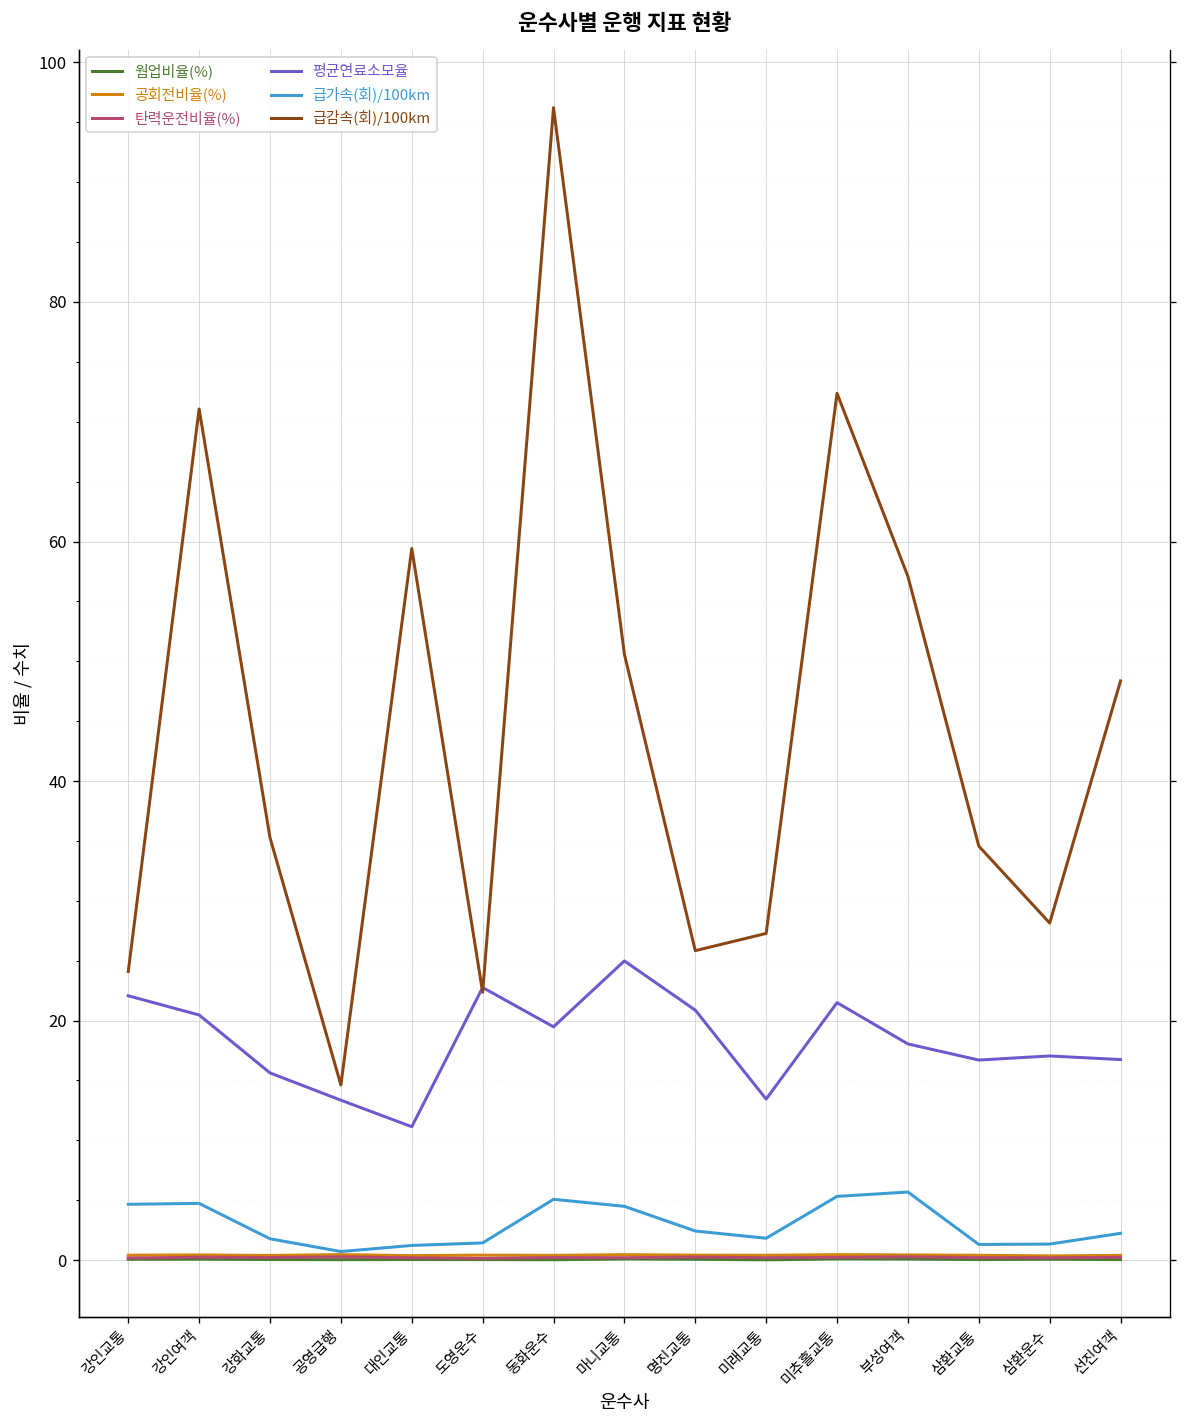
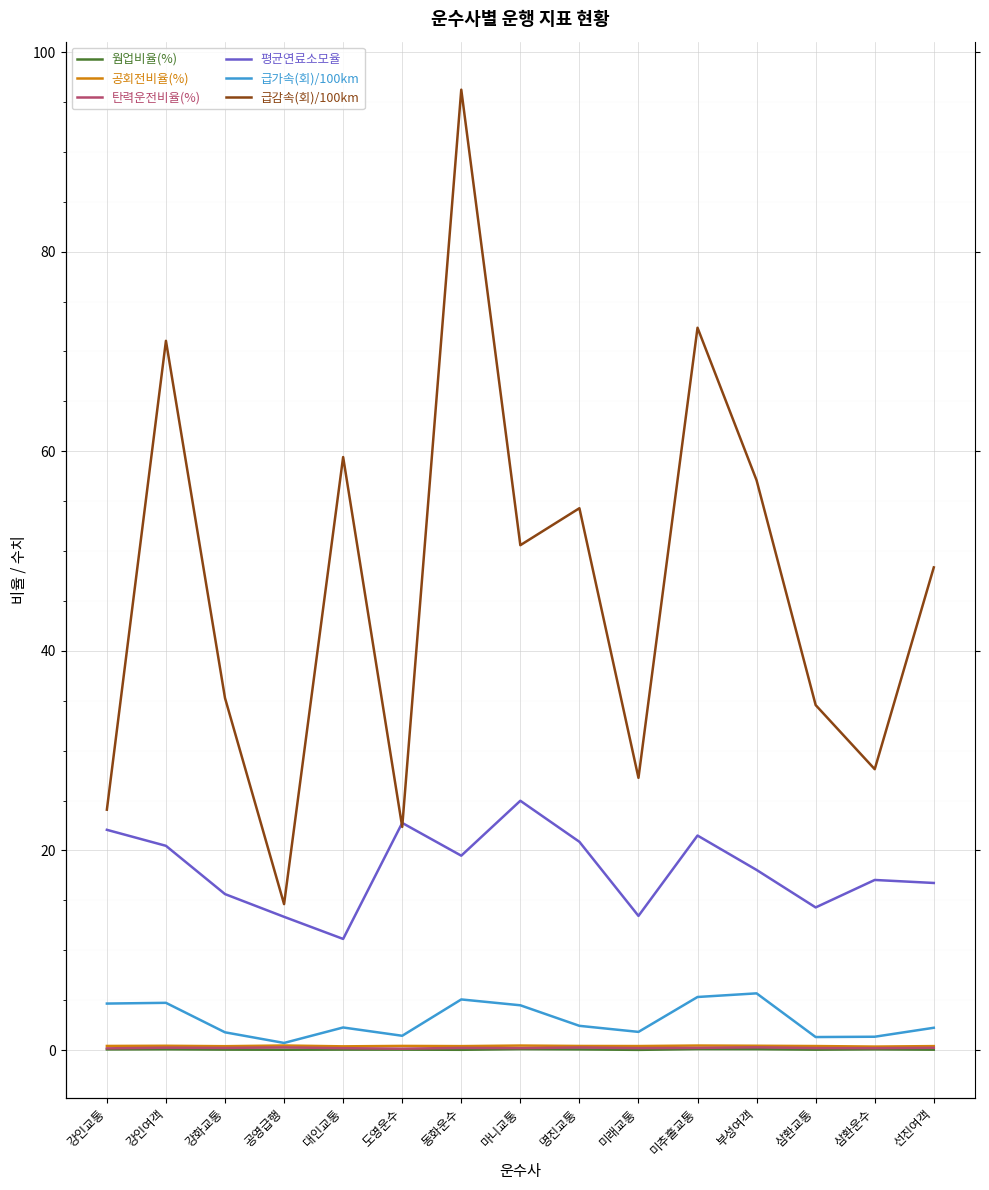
급가속(회)/100km, 대인교통: 1 -> 2
급감속(회)/100km, 명진교통: 26 -> 54
평균연료소모율, 삼환교통: 17 -> 14
